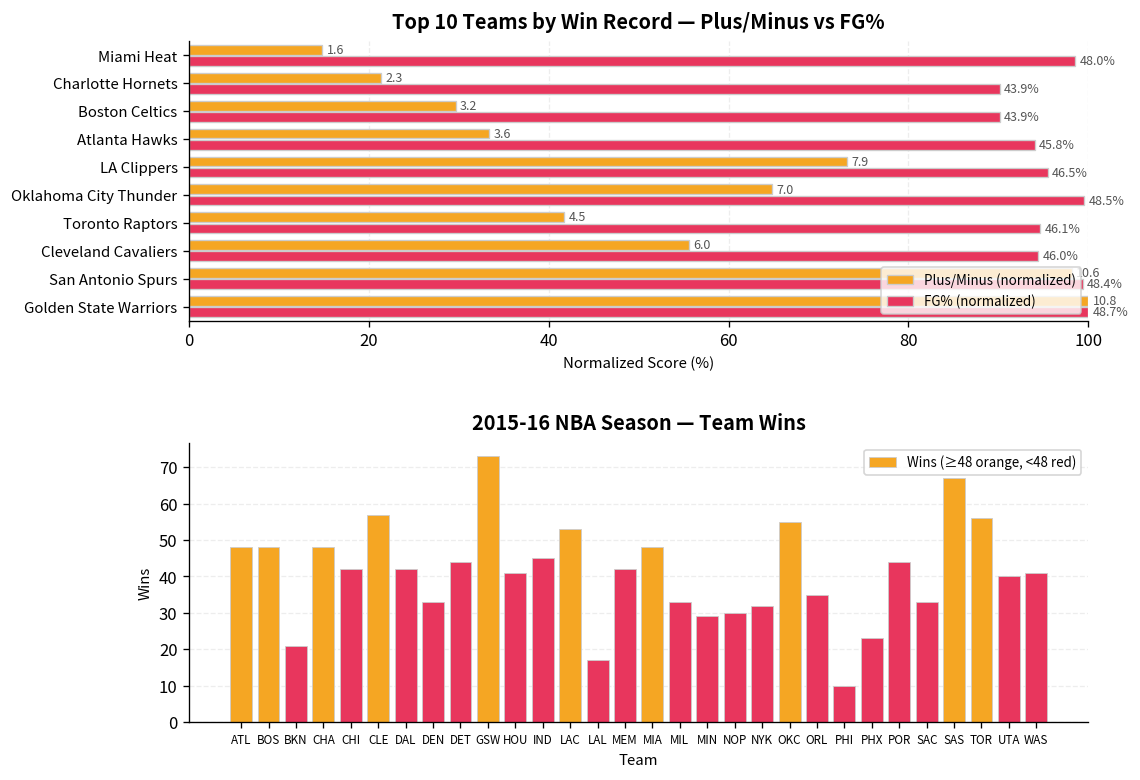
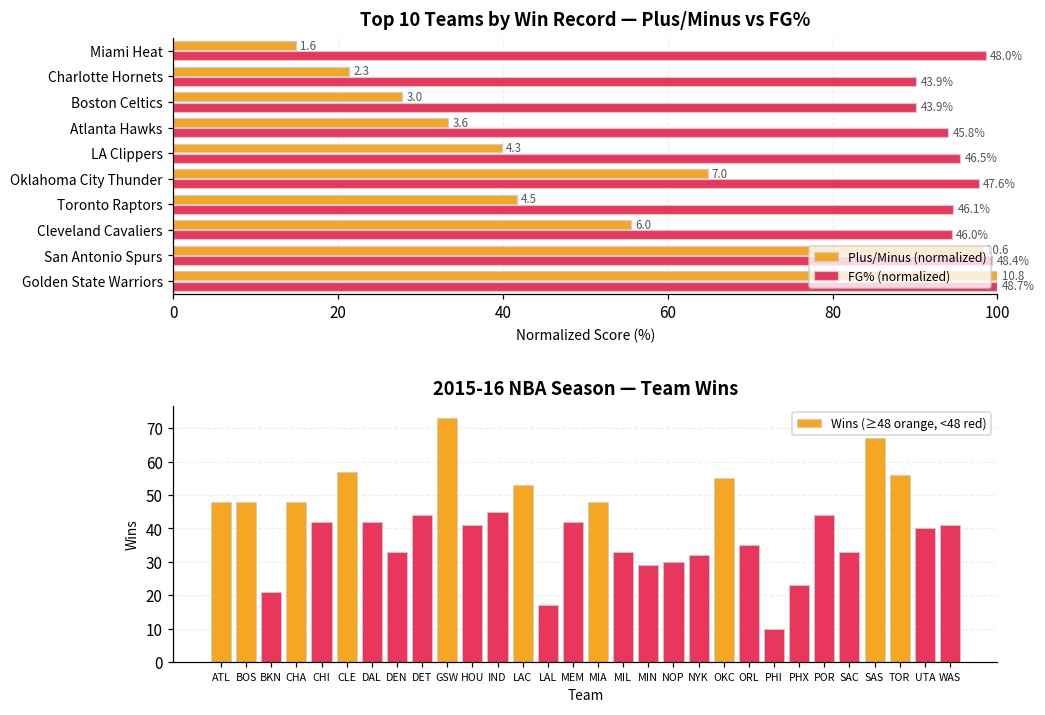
Top 10 Teams by Win Record — Plus/Minus vs FG%, Plus/Minus (normalized), Boston Celtics: 3.2 -> 3.0
Top 10 Teams by Win Record — Plus/Minus vs FG%, Plus/Minus (normalized), LA Clippers: 7.9 -> 4.3
Top 10 Teams by Win Record — Plus/Minus vs FG%, FG% (normalized), Oklahoma City Thunder: 48.5% -> 47.6%
